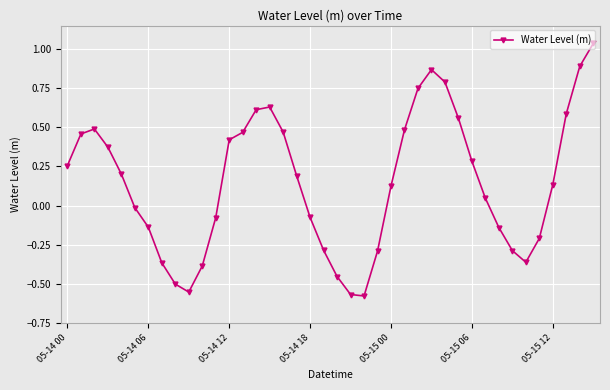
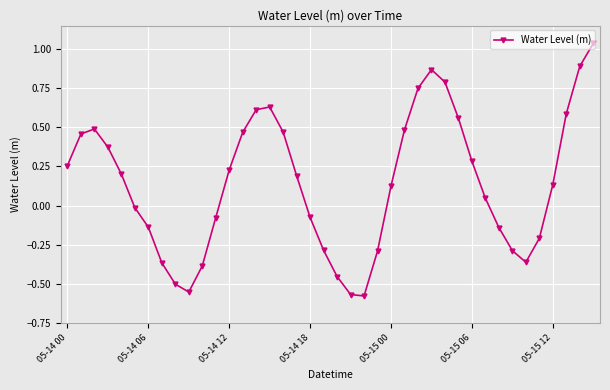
05-14 12: 0.42 -> 0.23
